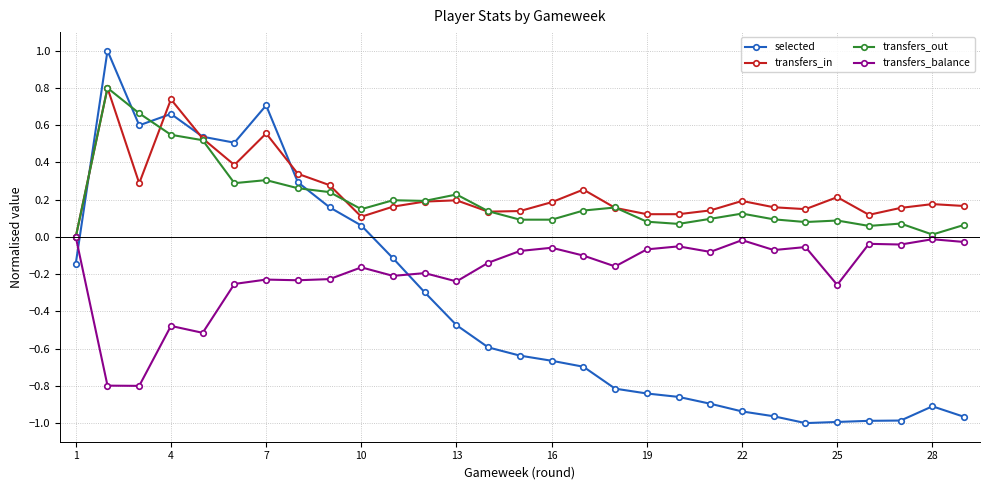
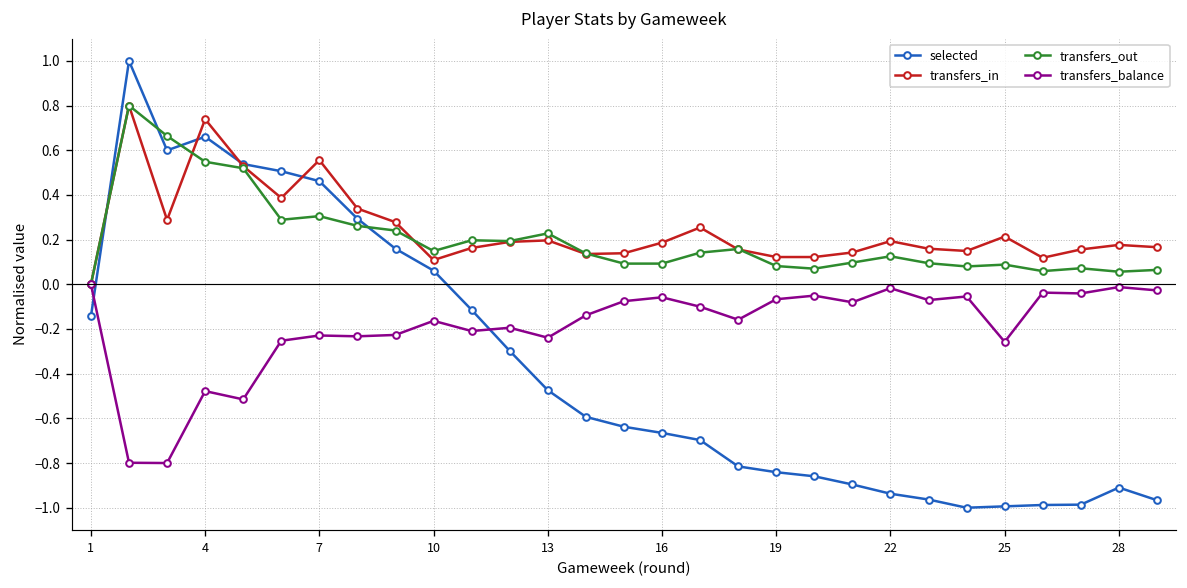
selected, 7: 0.71 -> 0.46
transfers_out, 28: 0.01 -> 0.06
